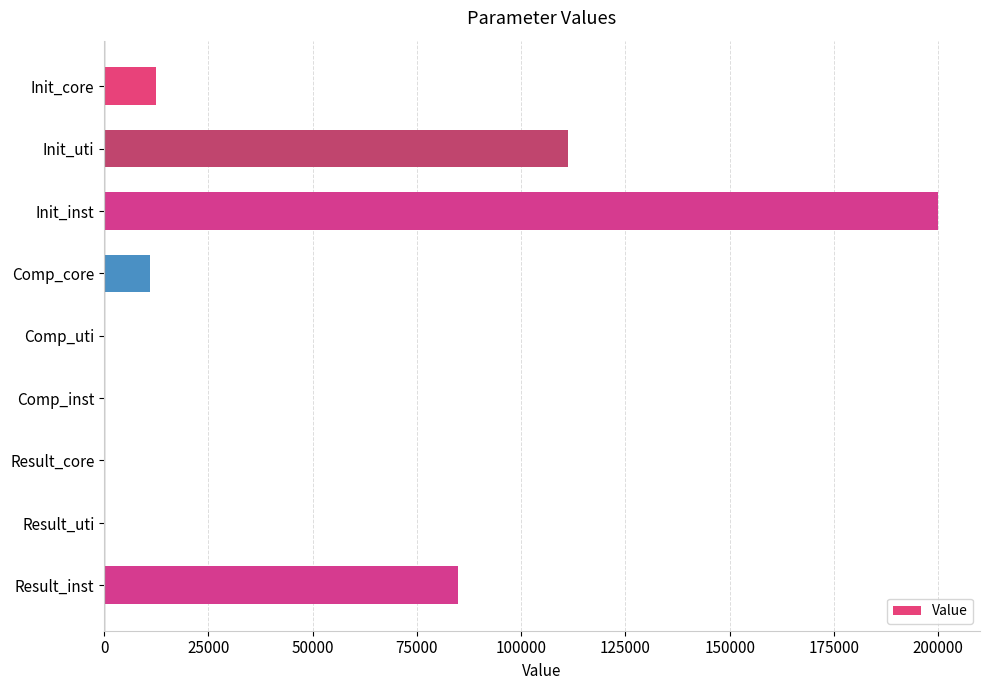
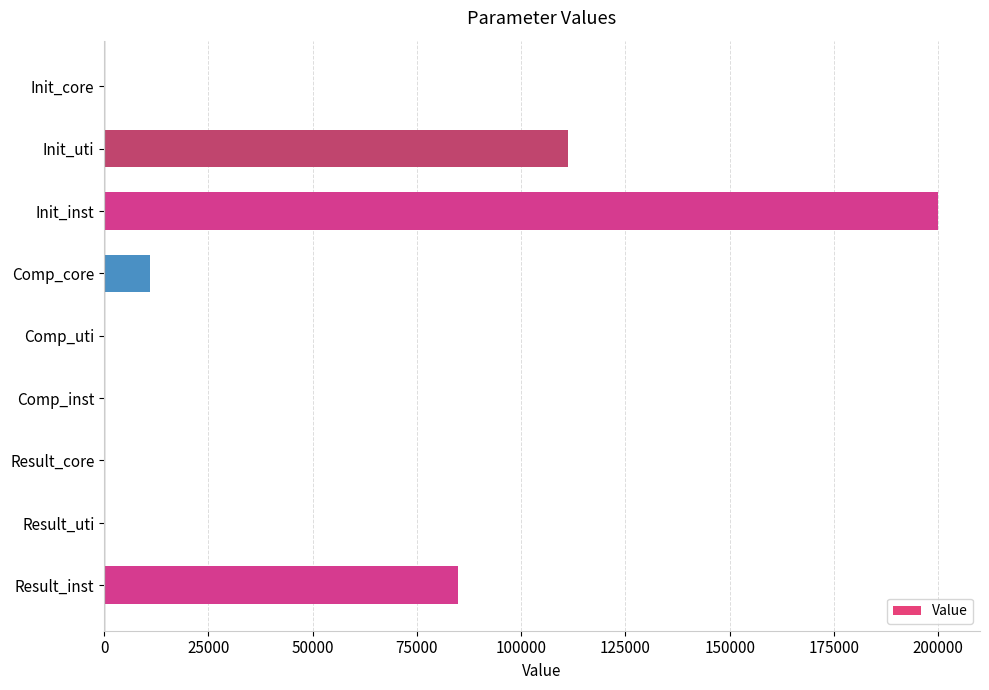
Init_core: 13000 -> 0
